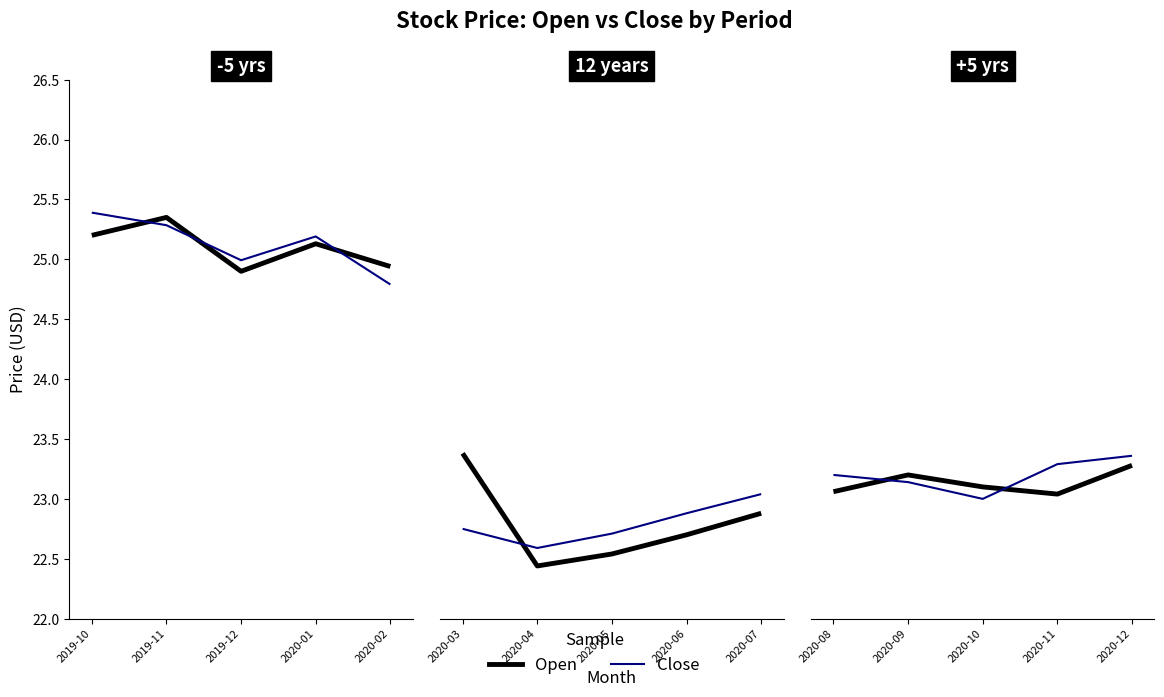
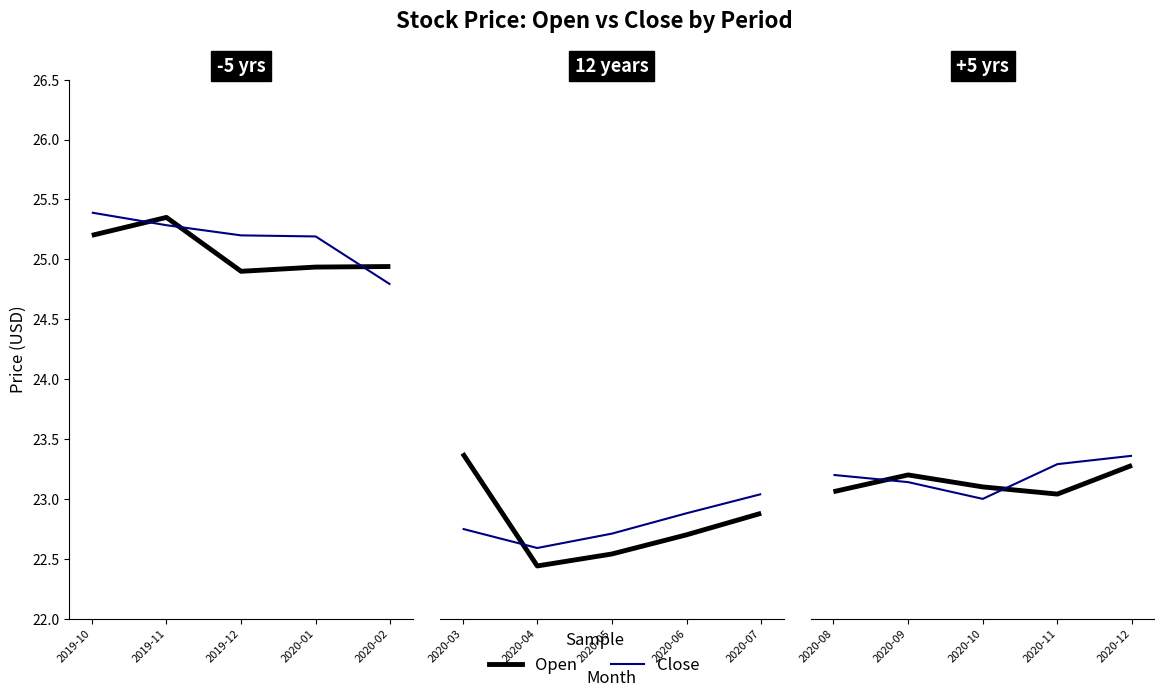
-5 yrs, Close, 2019-12: 24.99 -> 25.20
-5 yrs, Open, 2020-01: 25.13 -> 24.94
